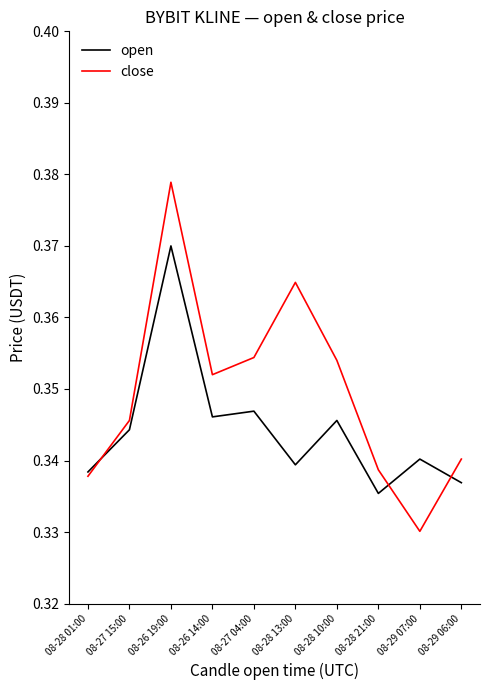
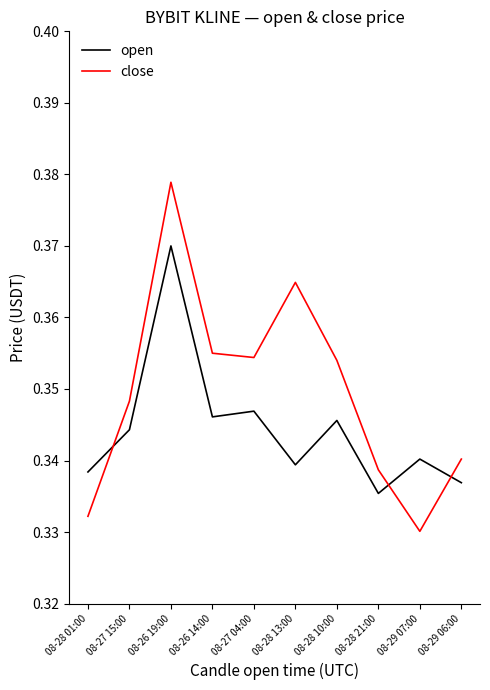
close, 08-28 01:00: 0.338 -> 0.332
close, 08-27 15:00: 0.346 -> 0.348
close, 08-26 14:00: 0.352 -> 0.355
